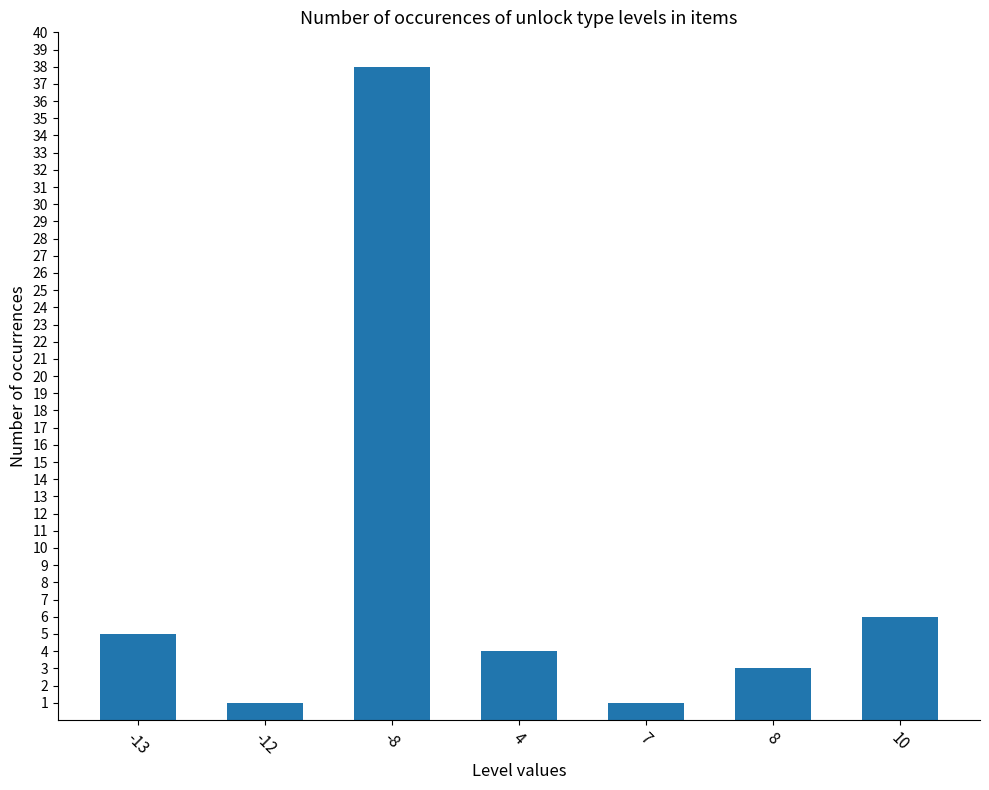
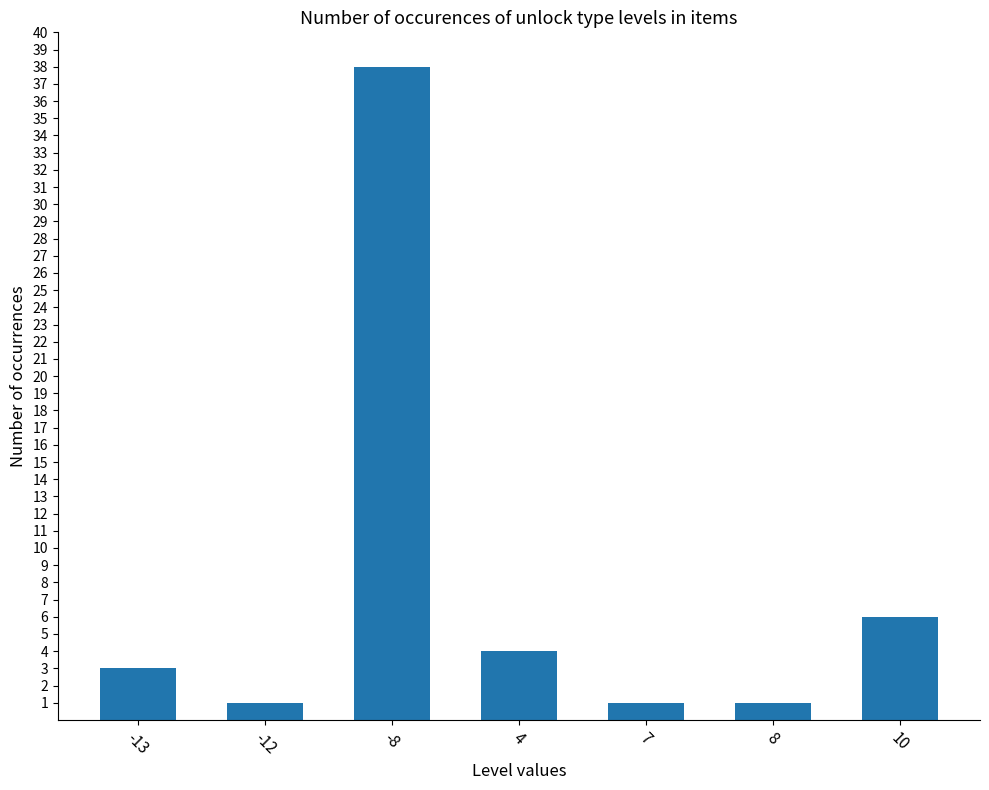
-13: 5 -> 3
8: 3 -> 1
